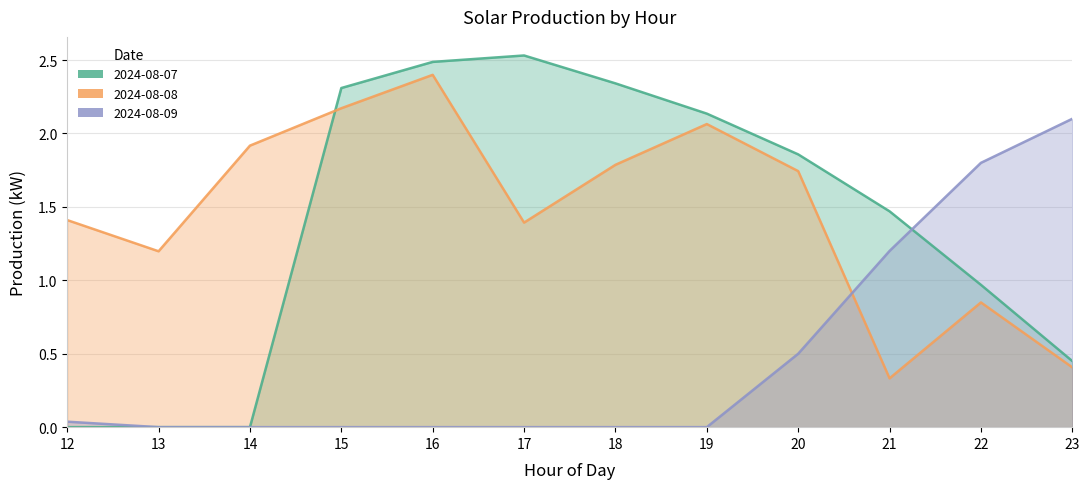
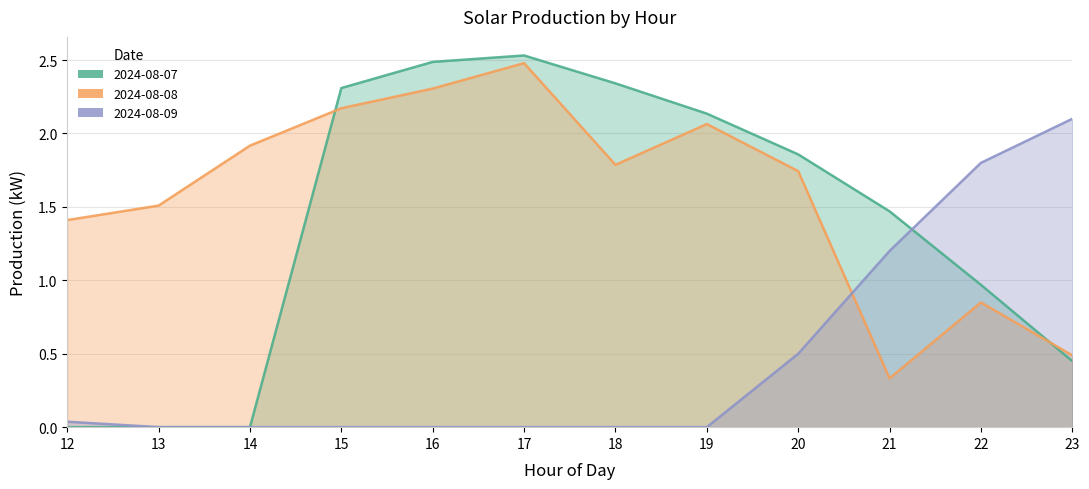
2024-08-08, 13: 1.20 -> 1.51
2024-08-08, 16: 2.40 -> 2.31
2024-08-08, 17: 1.39 -> 2.48
2024-08-08, 23: 0.41 -> 0.49
